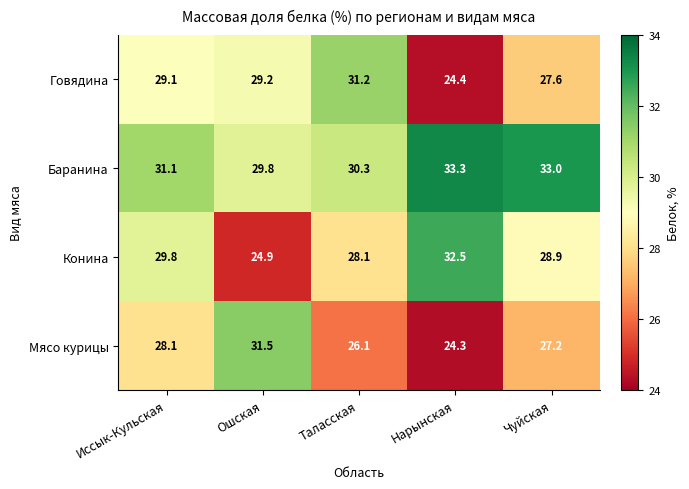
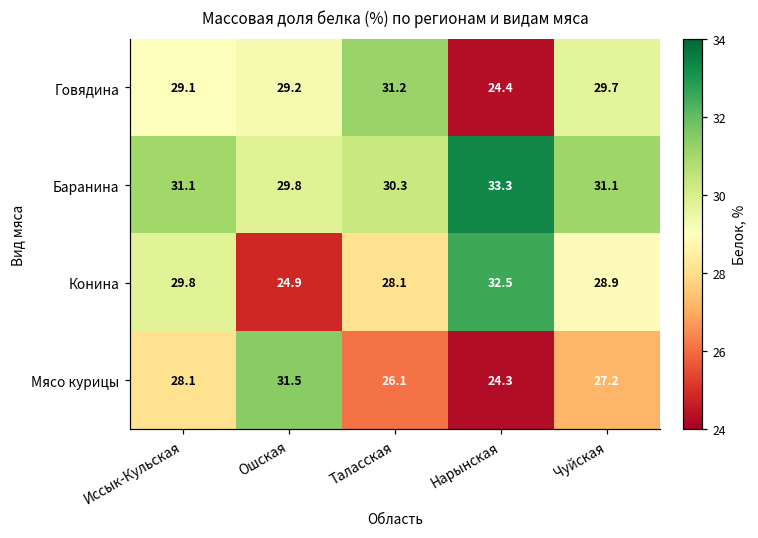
Говядина, Чуйская: 27.6 -> 29.7
Баранина, Чуйская: 33.0 -> 31.1
